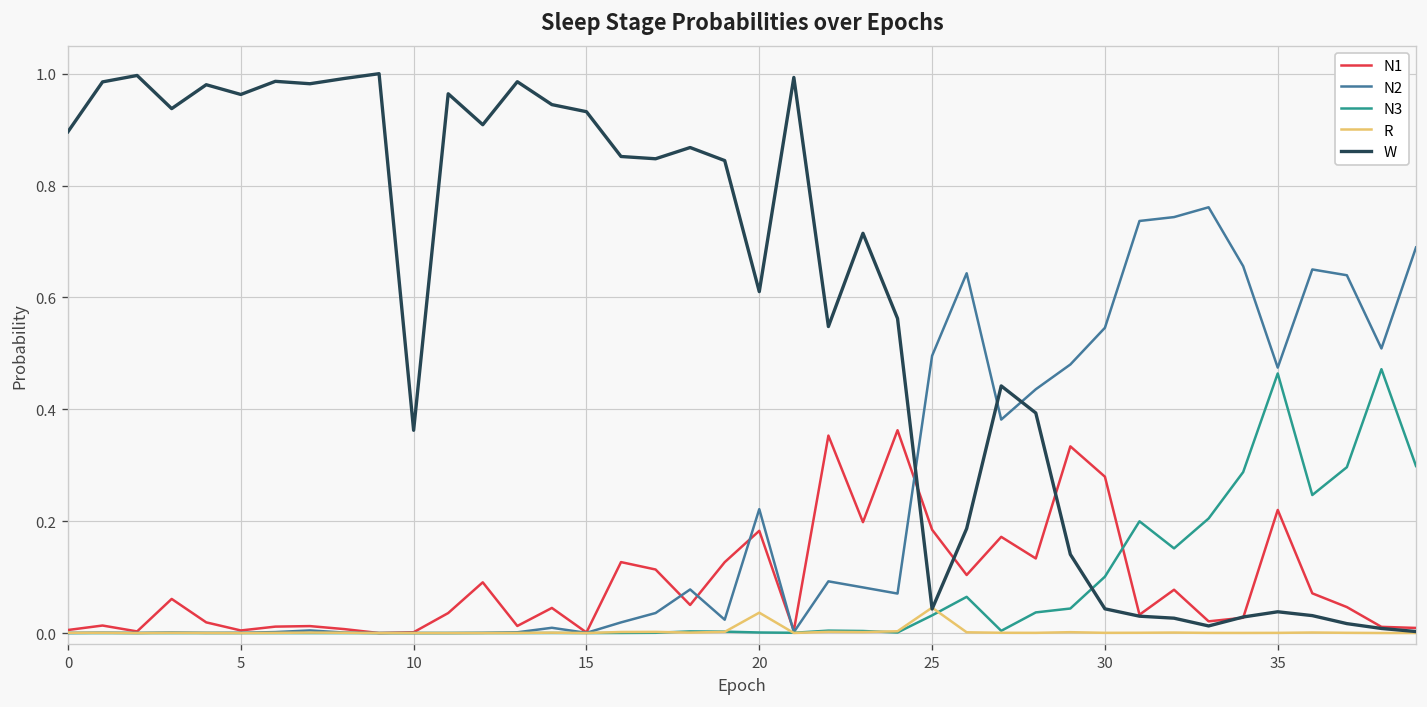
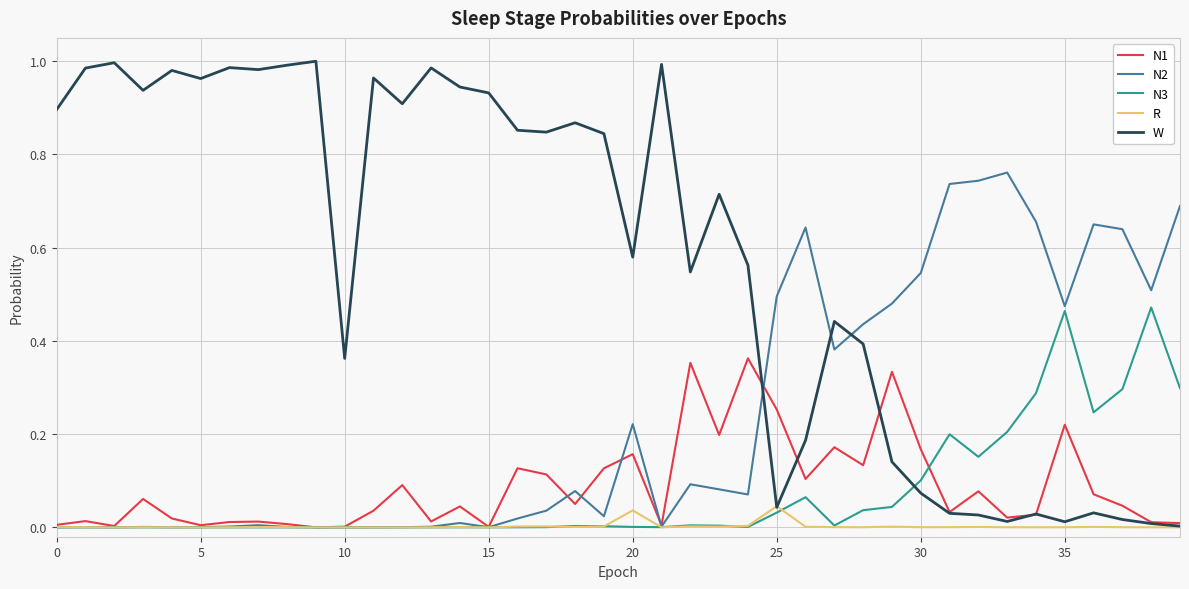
N1, 20: 0.18 -> 0.16
W, 20: 0.61 -> 0.58
N1, 25: 0.18 -> 0.25
N1, 30: 0.28 -> 0.17
W, 30: 0.04 -> 0.07
W, 35: 0.04 -> 0.01
